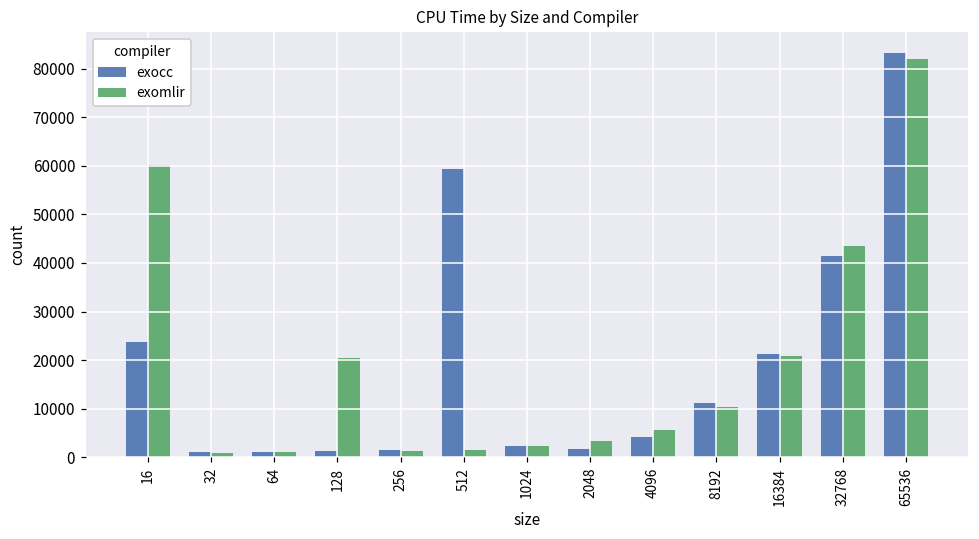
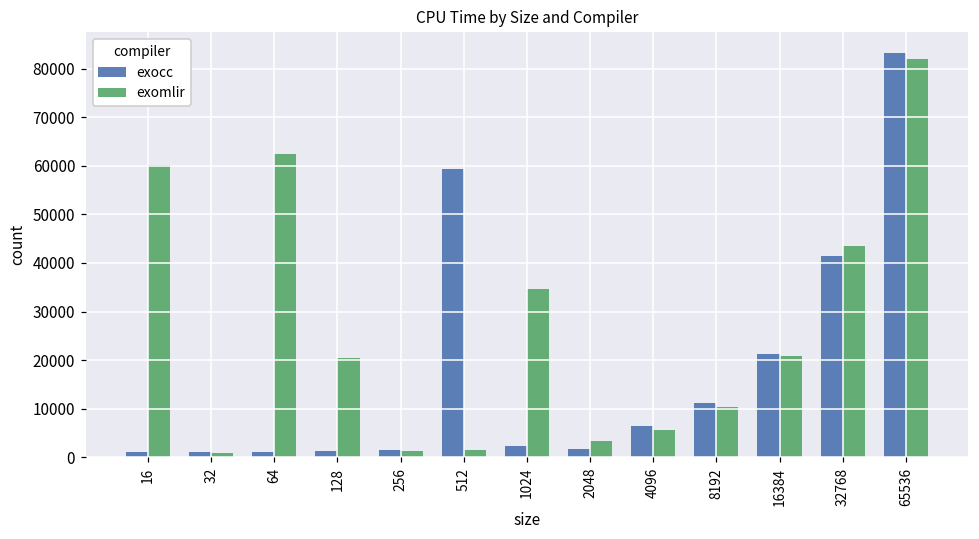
exocc, 16: 24000 -> 1000
exomlir, 64: 1000 -> 62000
exomlir, 1024: 2000 -> 35000
exocc, 4096: 4000 -> 6000
